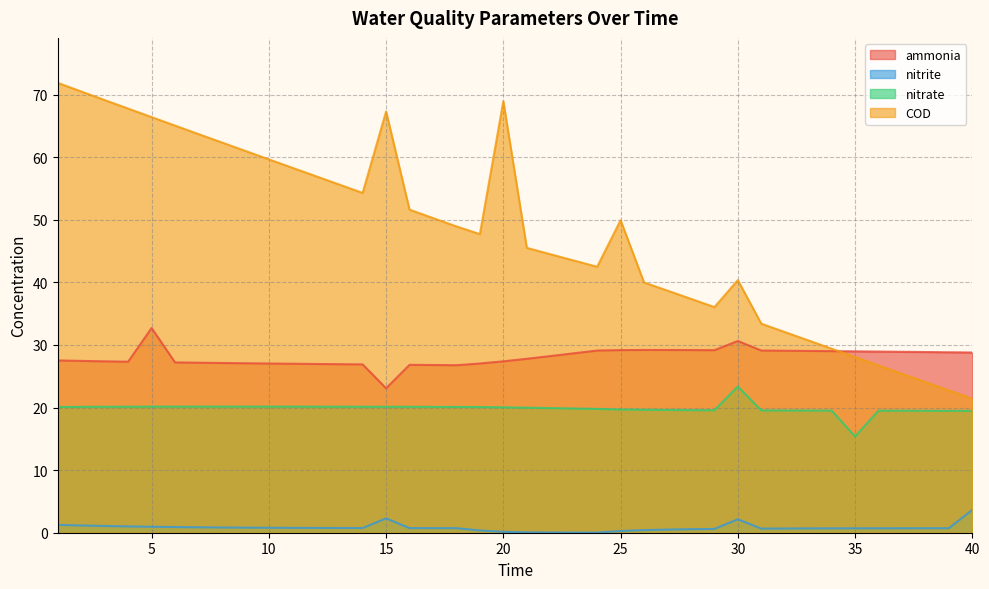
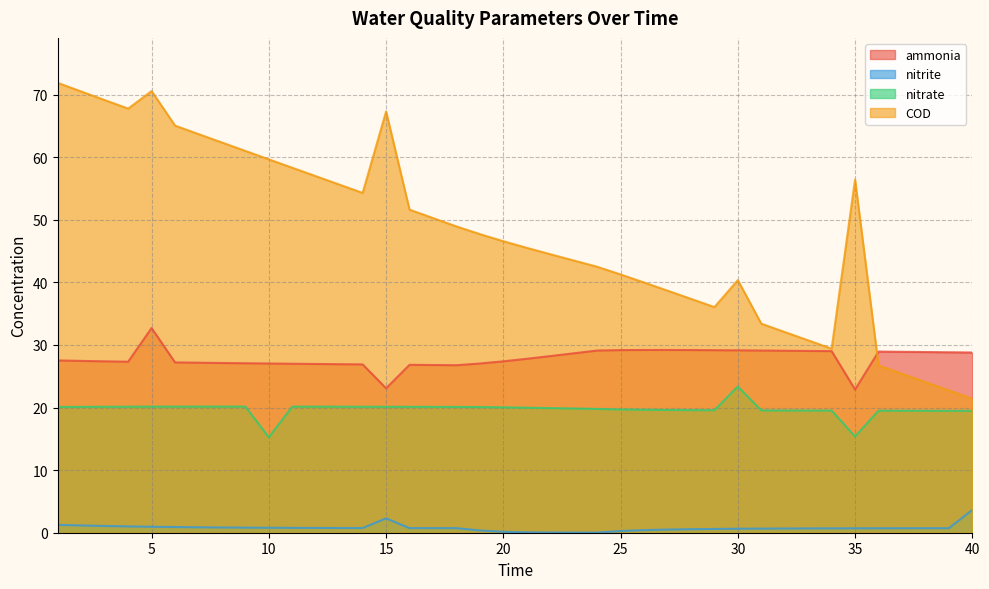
COD, 5: 66 -> 71
nitrate, 10: 20 -> 15
COD, 20: 69 -> 47
COD, 25: 50 -> 41
ammonia, 30: 31 -> 29
nitrite, 30: 2 -> 1
ammonia, 35: 29 -> 23
COD, 35: 28 -> 56
